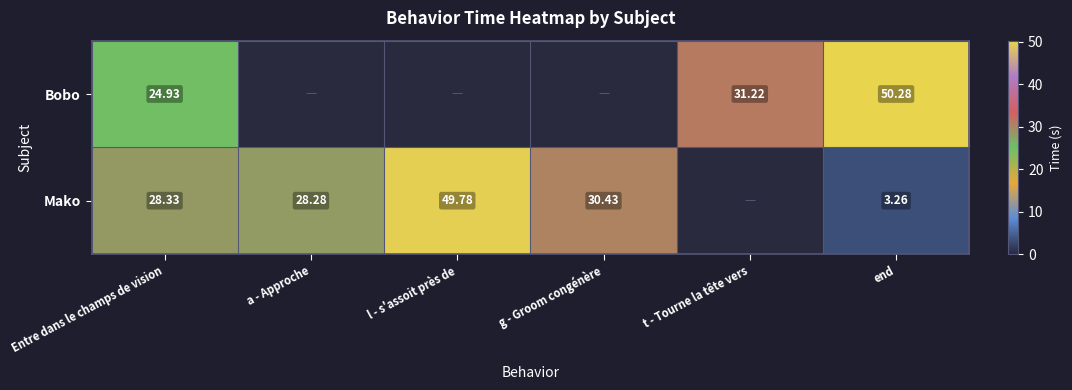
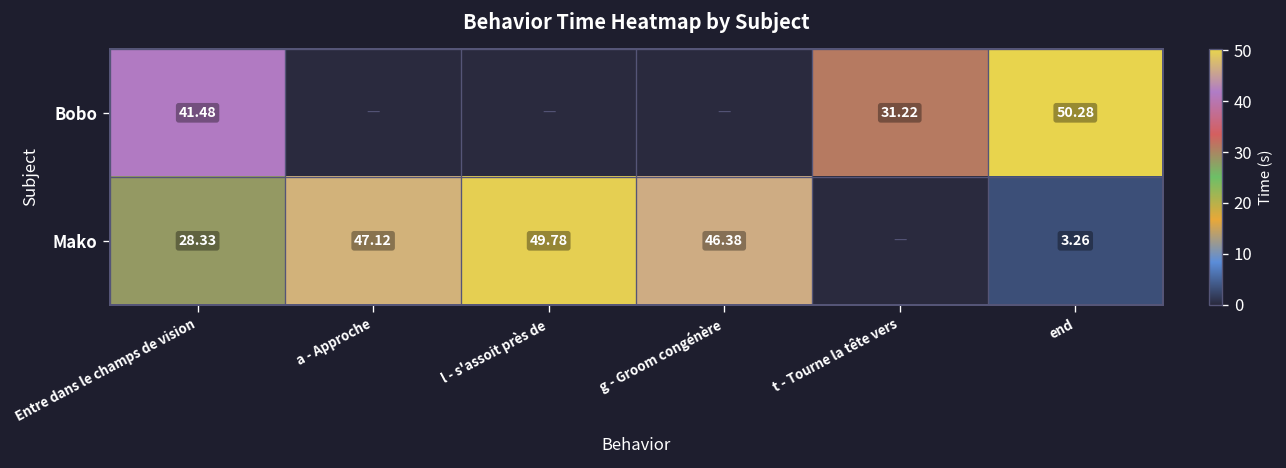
Bobo, Entre dans le champs de vision: 24.93 -> 41.48
Mako, a - Approche: 28.28 -> 47.12
Mako, g - Groom congénère: 30.43 -> 46.38
